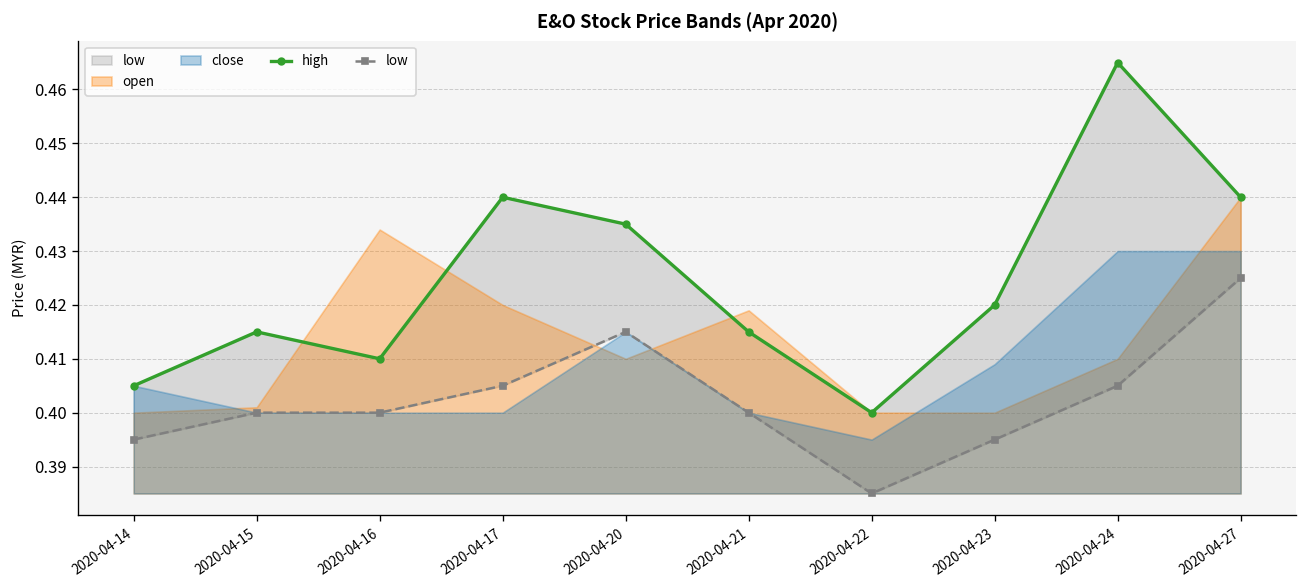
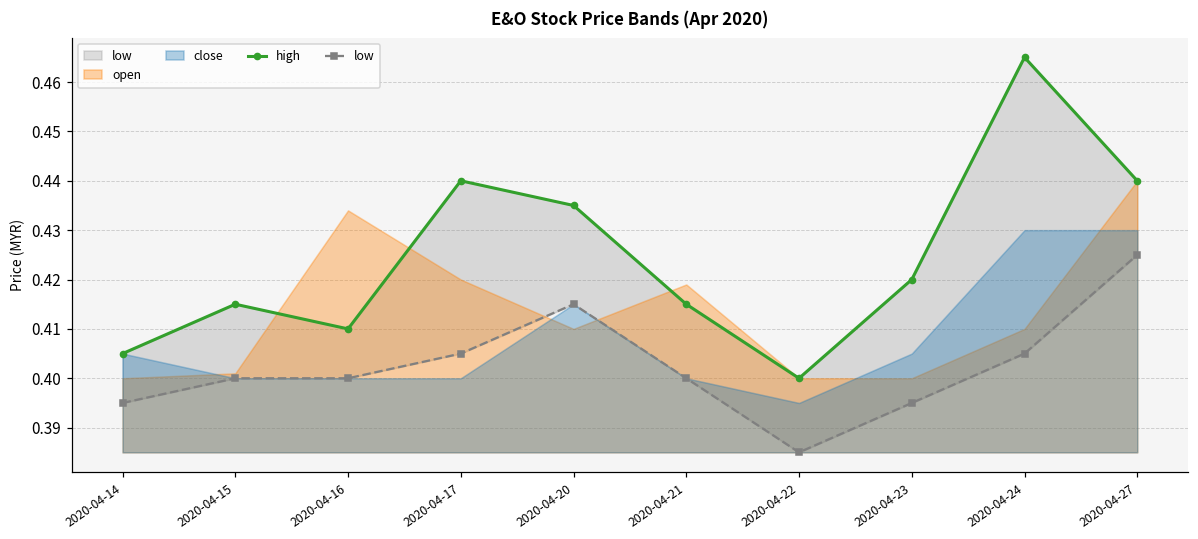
close, 2020-04-23: 0.409 -> 0.405
